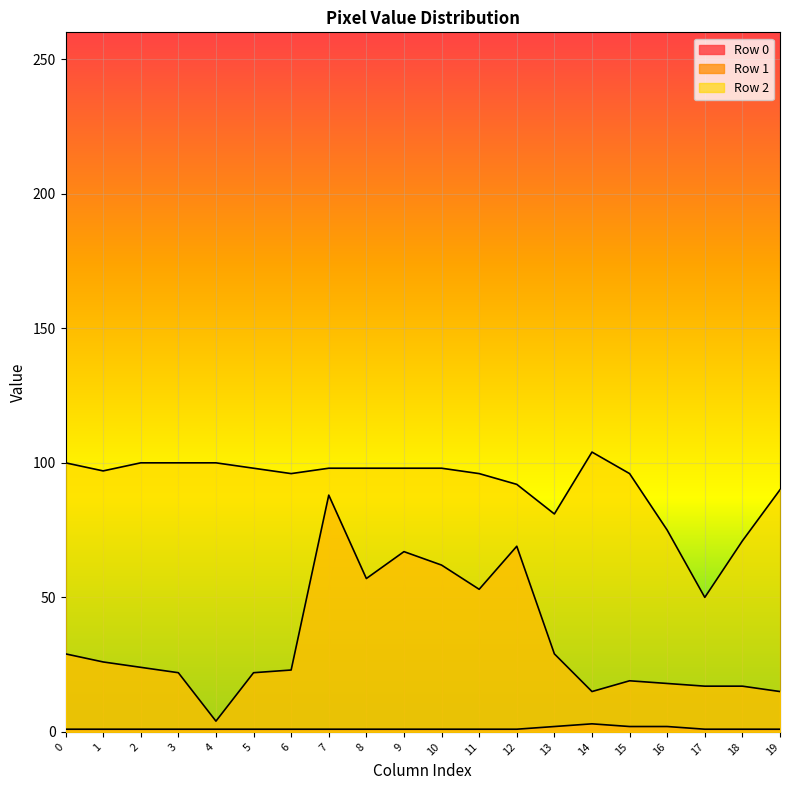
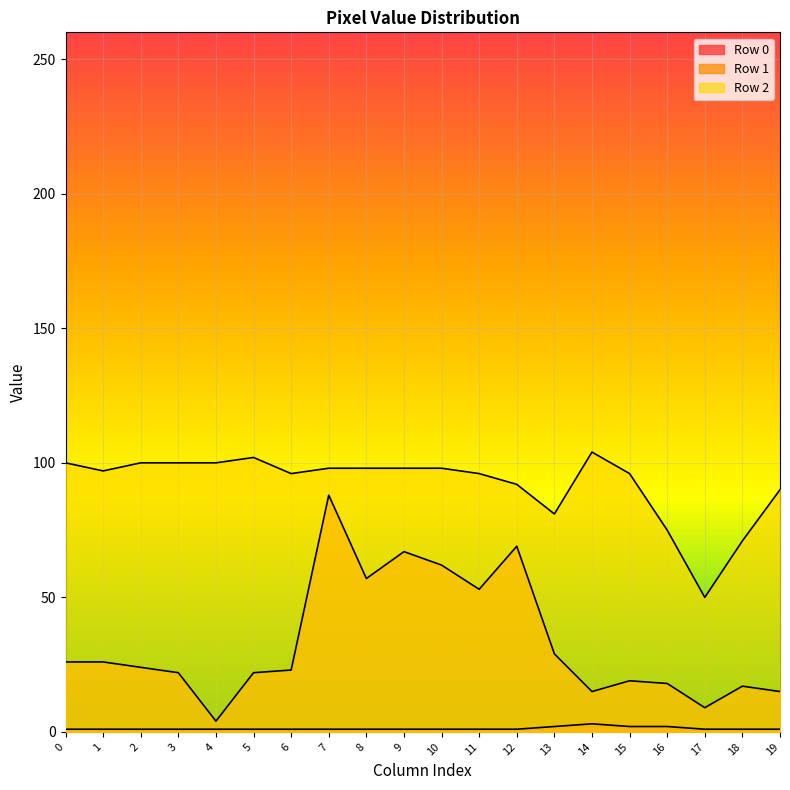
Row 1, 0: 29 -> 26
Row 2, 5: 98 -> 102
Row 1, 17: 17 -> 9
